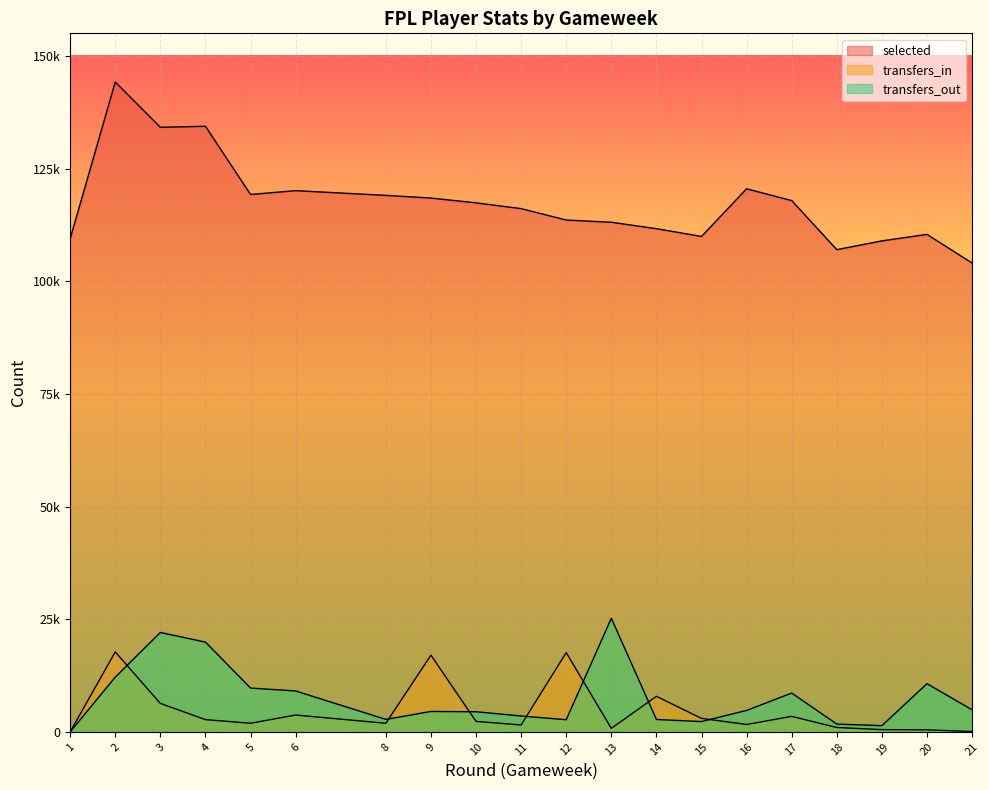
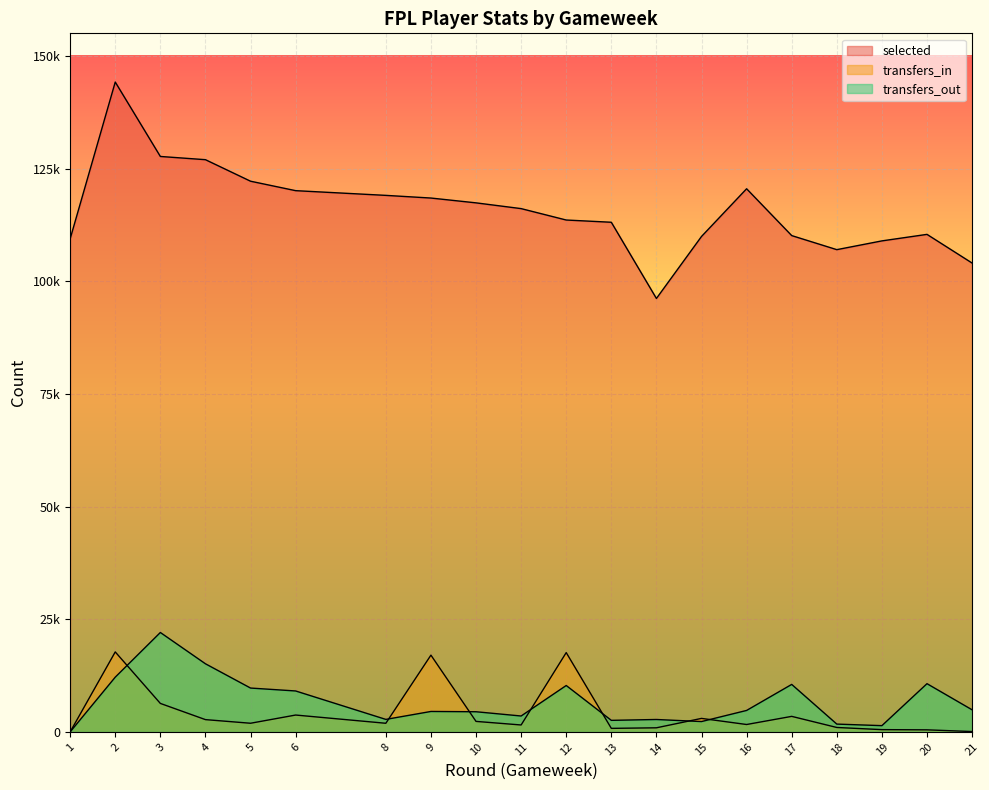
selected, 3: 134000 -> 128000
selected, 4: 134000 -> 127000
transfers_out, 4: 20000 -> 15000
selected, 5: 119000 -> 122000
transfers_out, 12: 3000 -> 10000
transfers_out, 13: 25000 -> 3000
selected, 14: 112000 -> 96000
transfers_in, 14: 8000 -> 1000
selected, 17: 118000 -> 110000
transfers_out, 17: 9000 -> 11000
